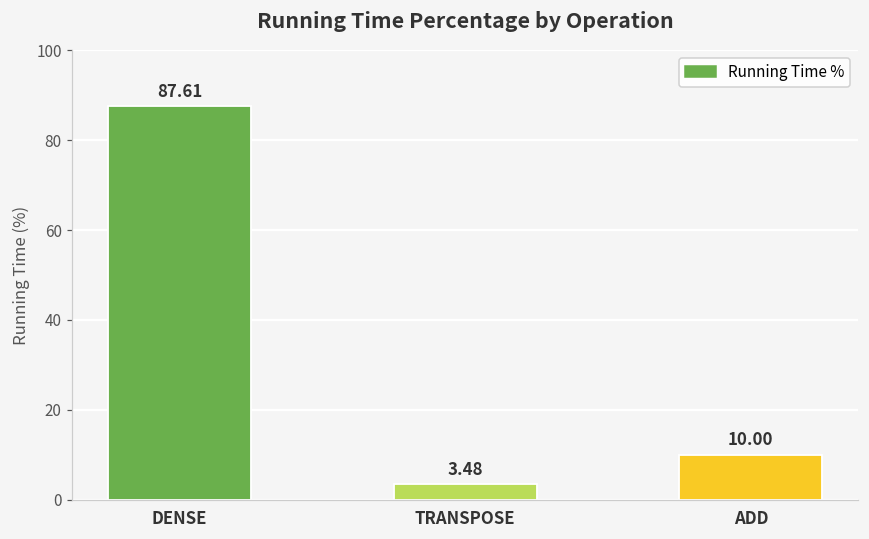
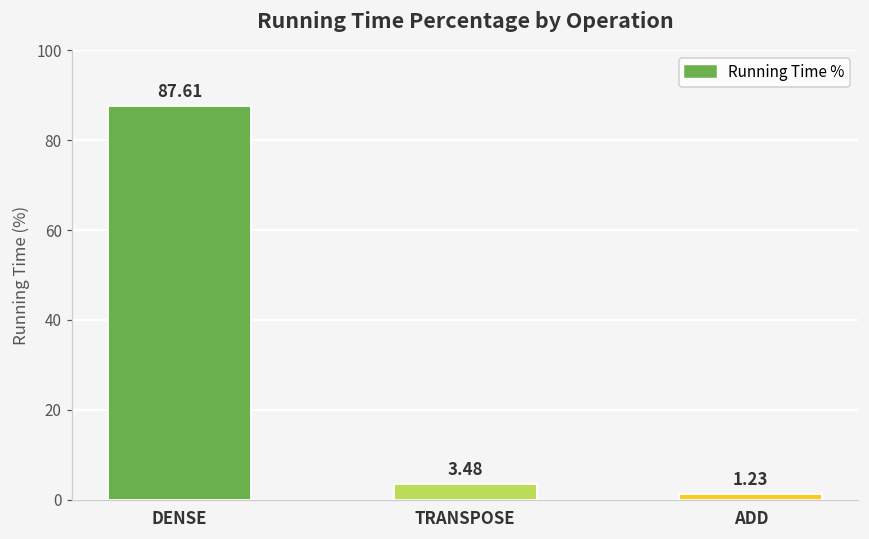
ADD: 10.00 -> 1.23
